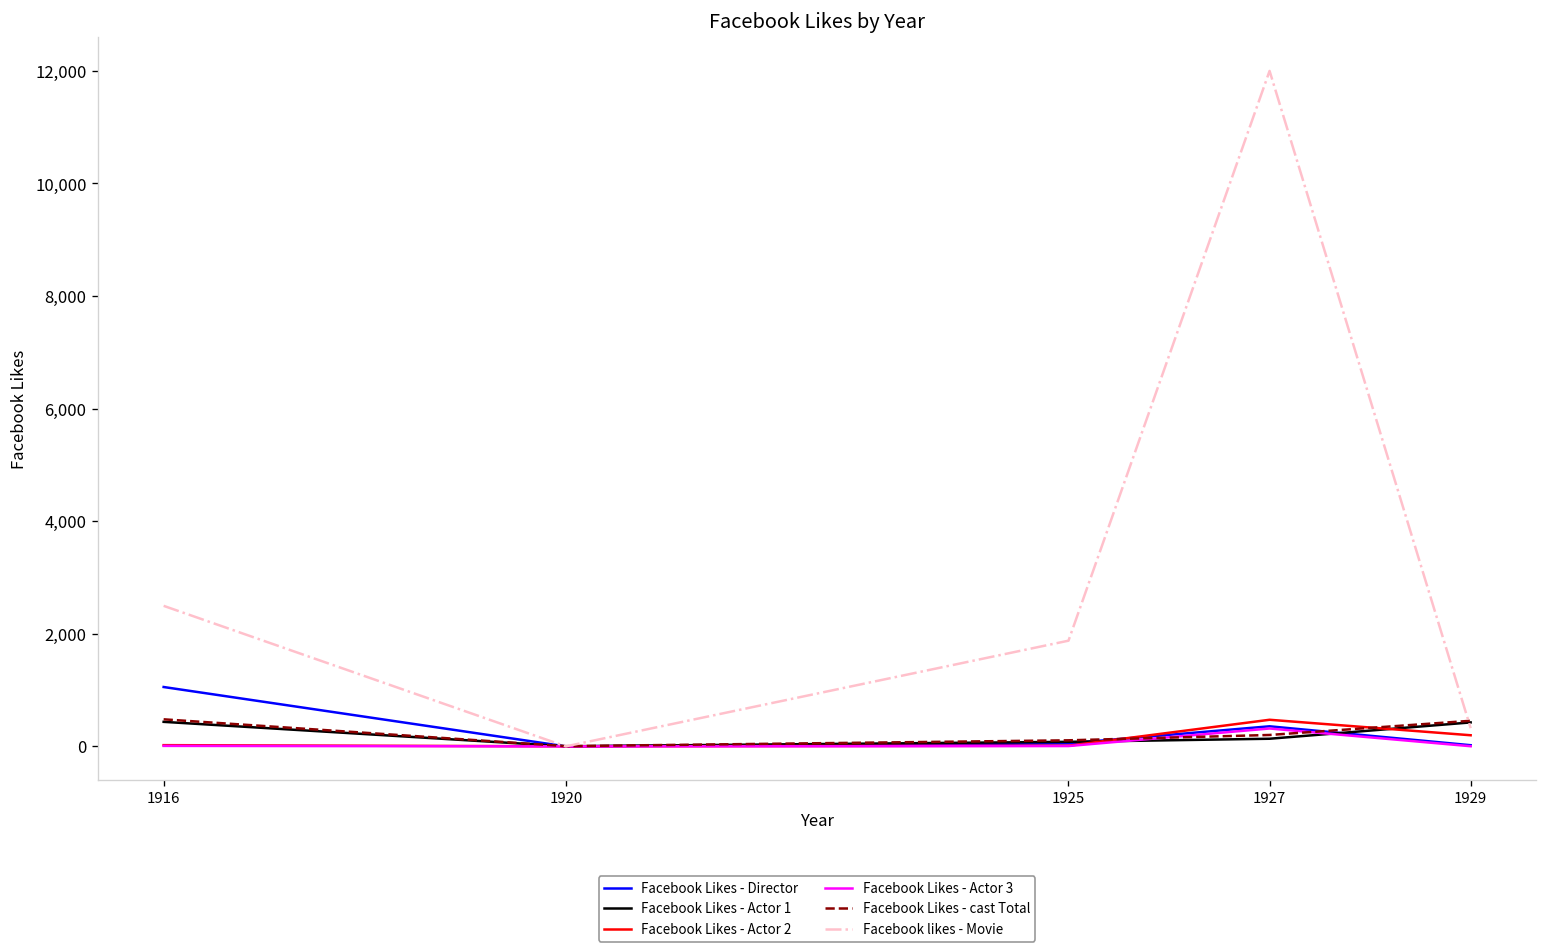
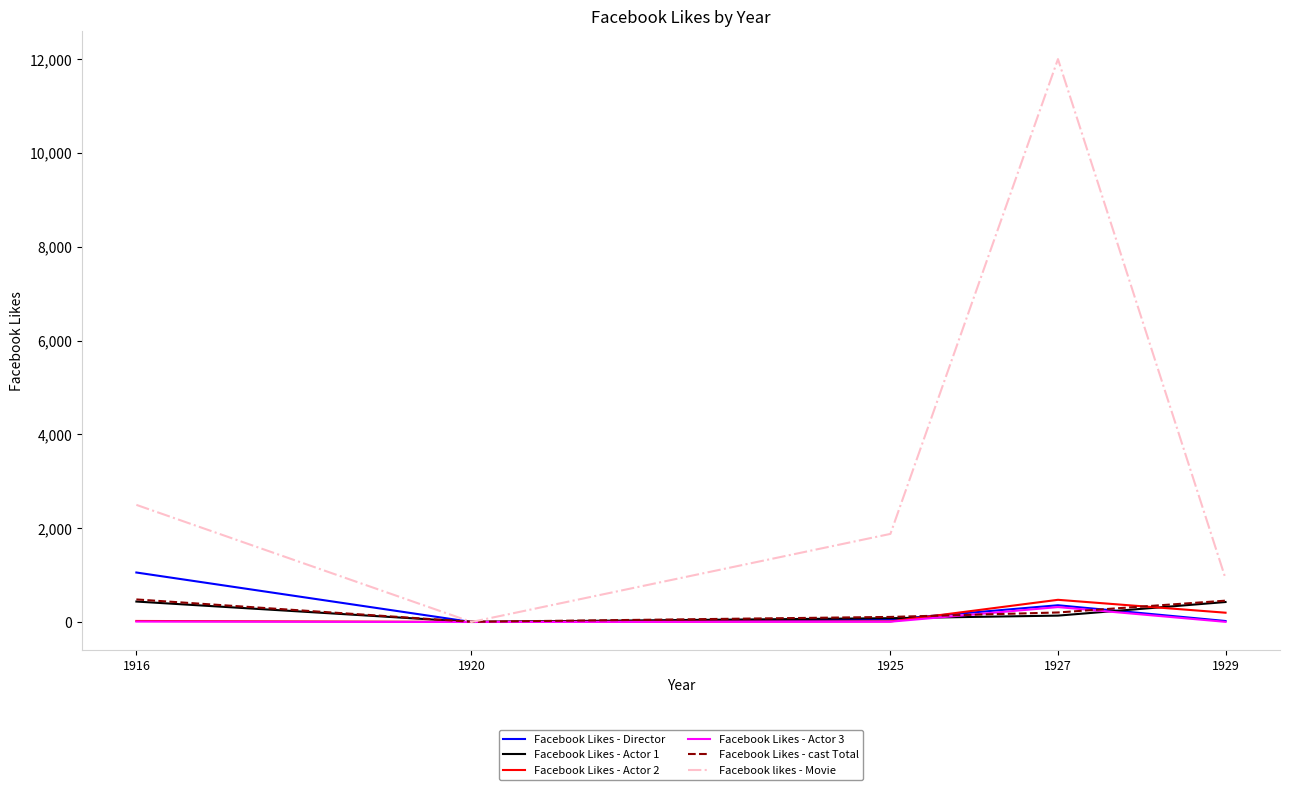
Facebook likes - Movie, 1929: 300 -> 900
